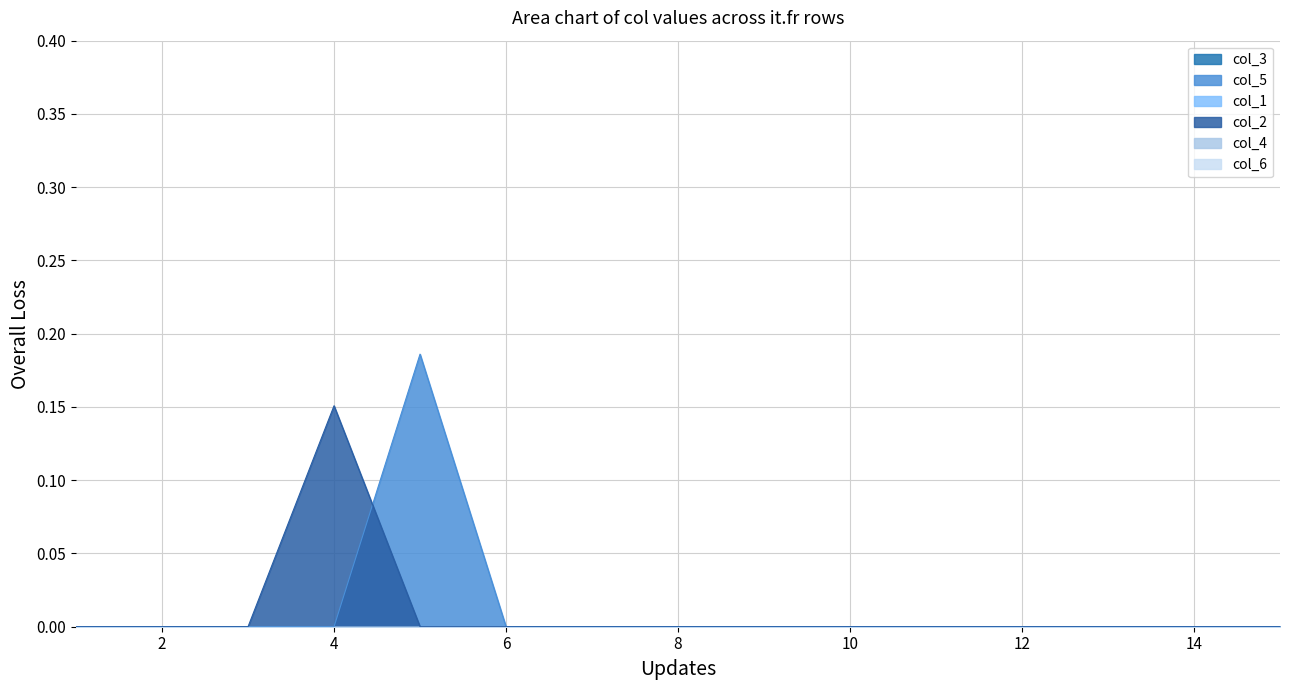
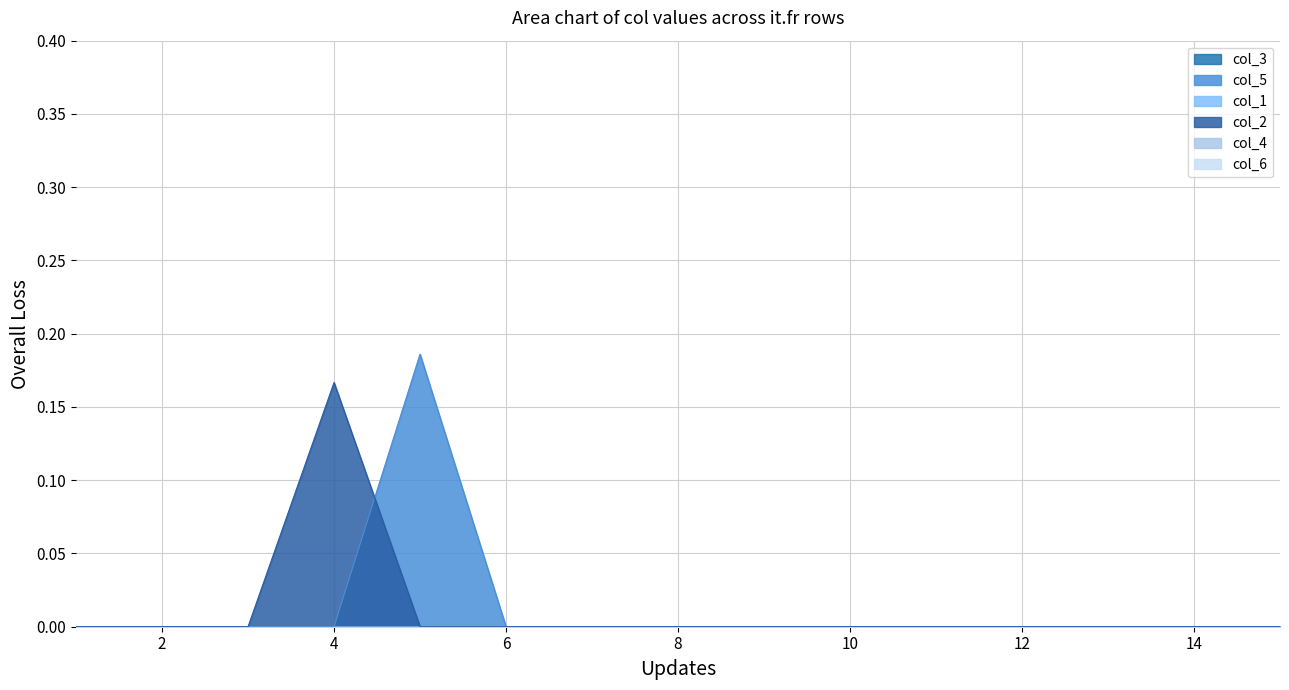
col_2, 4: 0.151 -> 0.167
